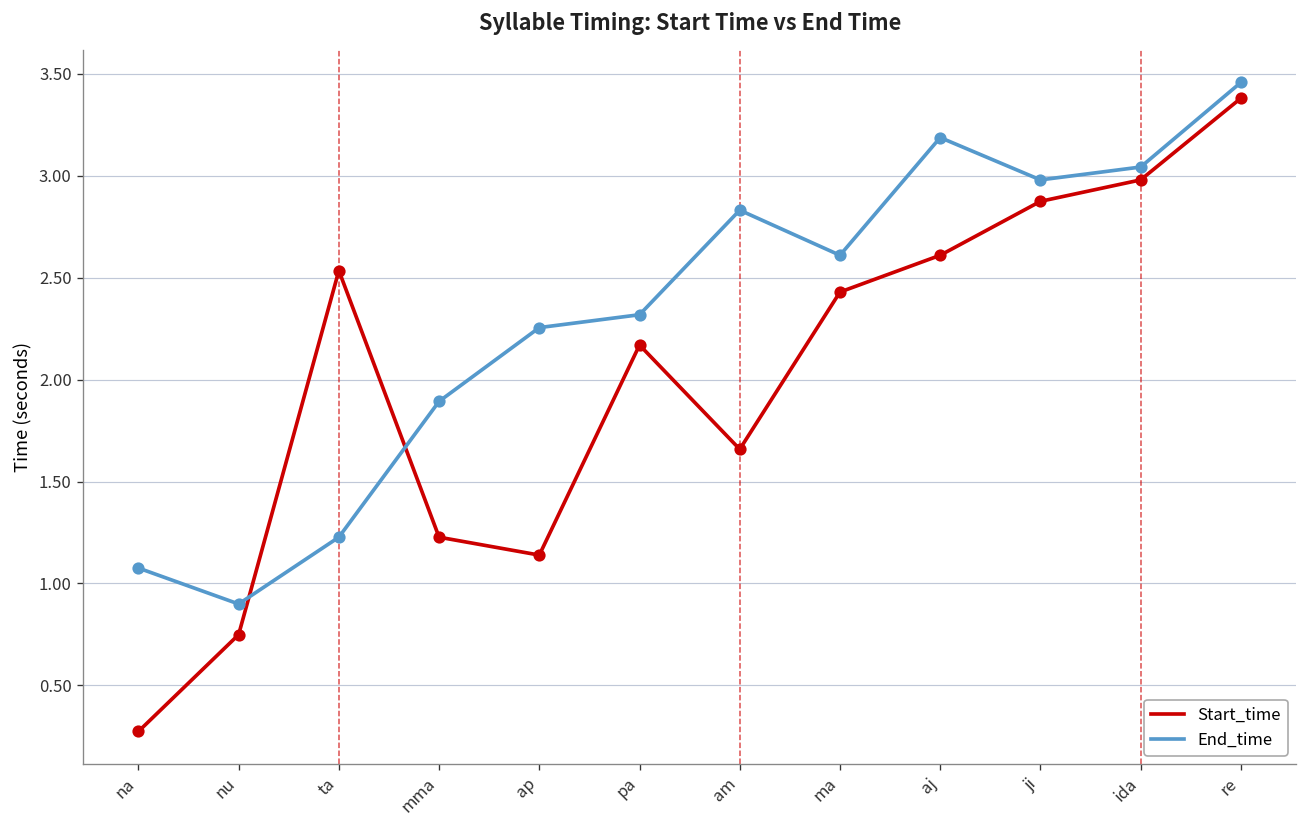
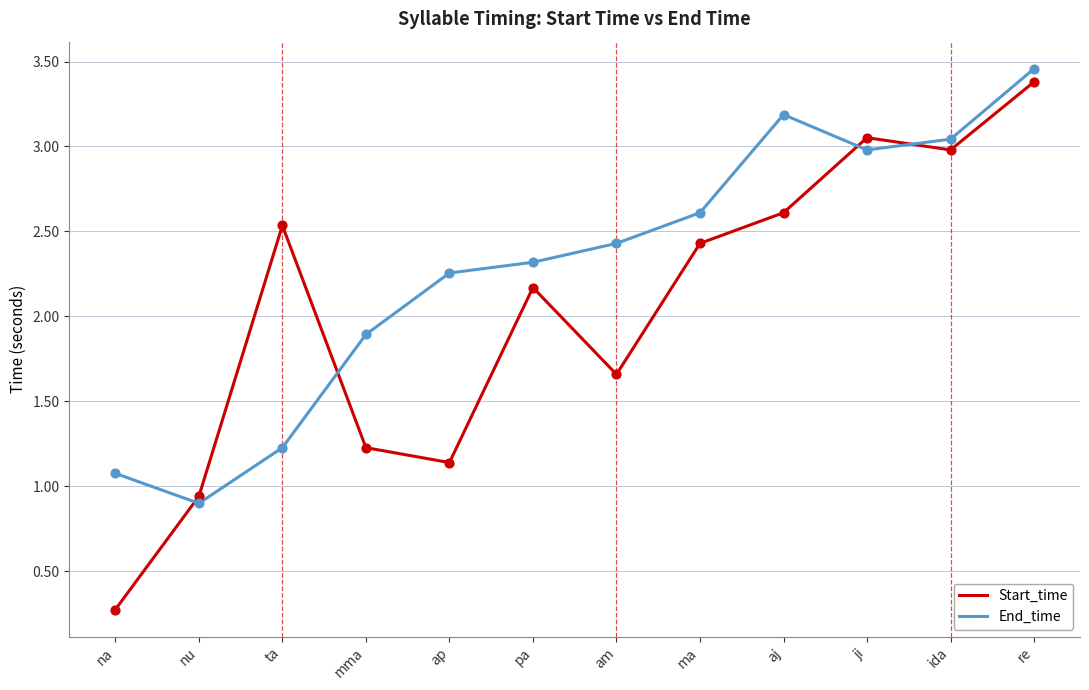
Start_time, nu: 0.75 -> 0.94
End_time, am: 2.83 -> 2.43
Start_time, ji: 2.87 -> 3.05
